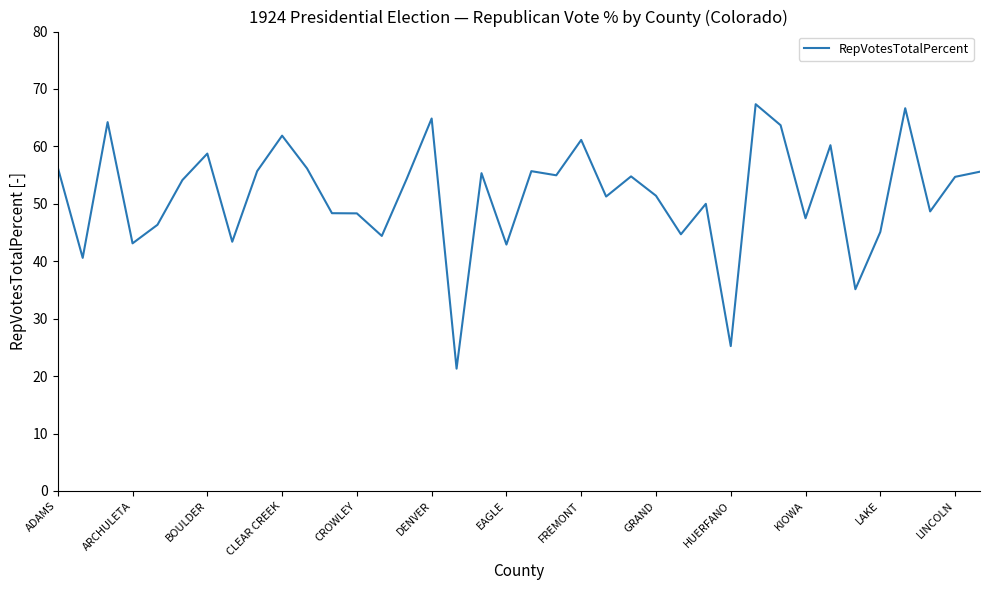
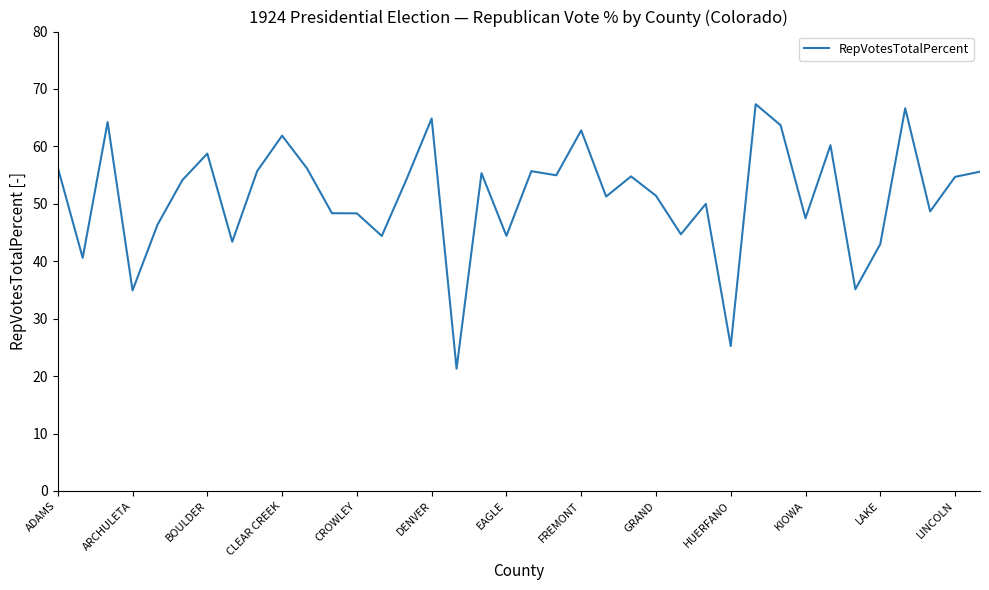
ARCHULETA: 43 -> 35
EAGLE: 43 -> 44
FREMONT: 61 -> 63
LAKE: 45 -> 43
